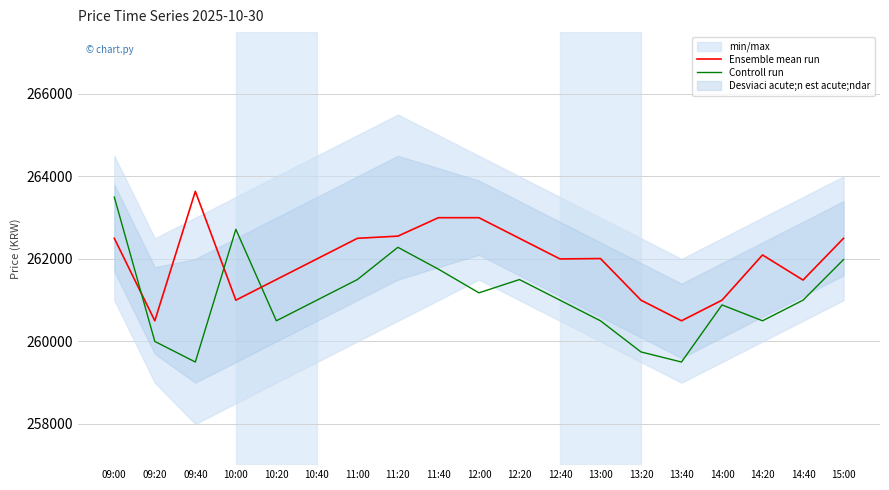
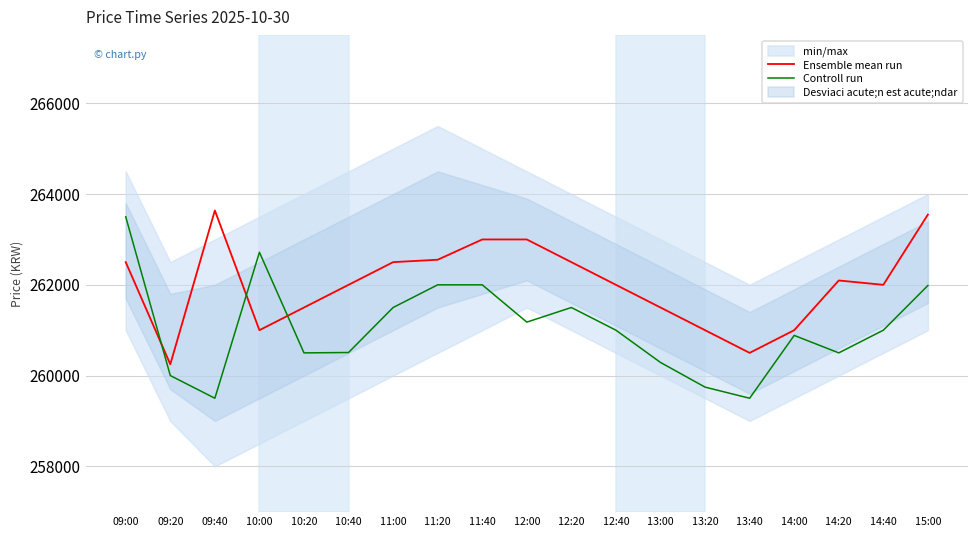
Ensemble mean run, 09:20: 260500 -> 260200
Controll run, 10:40: 261000 -> 260500
Controll run, 11:20: 262300 -> 262000
Controll run, 11:40: 261800 -> 262000
Ensemble mean run, 13:00: 262000 -> 261500
Controll run, 13:00: 260500 -> 260300
Ensemble mean run, 14:40: 261500 -> 262000
Ensemble mean run, 15:00: 262500 -> 263500
